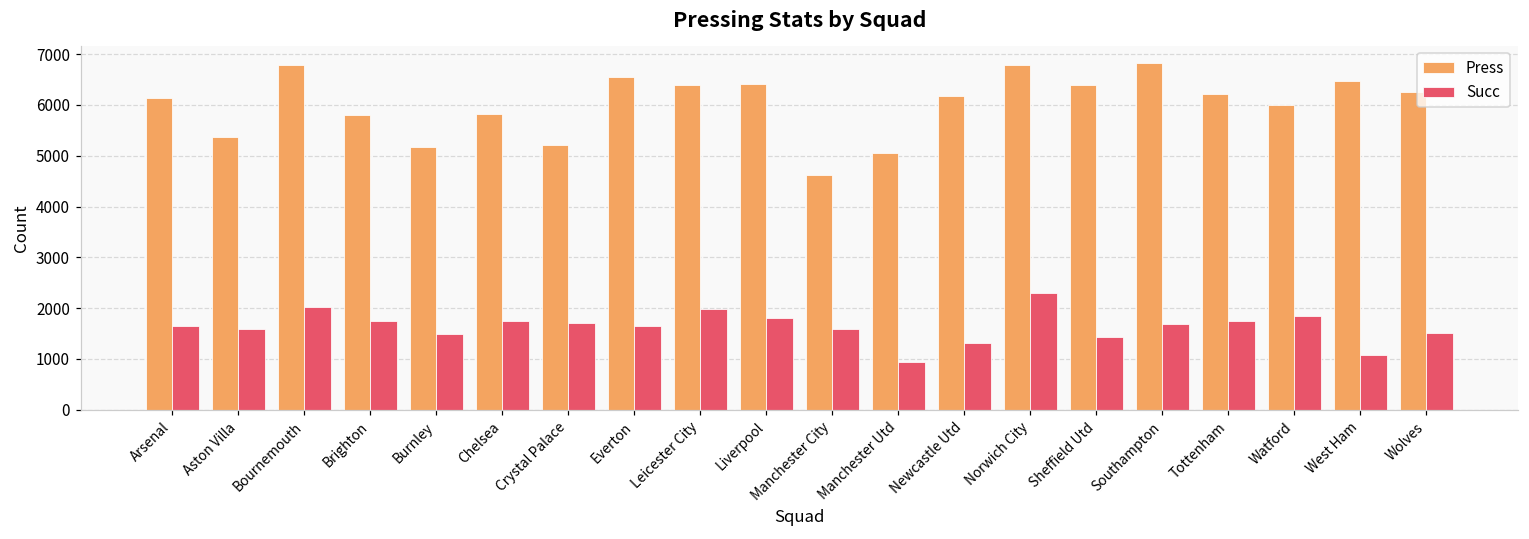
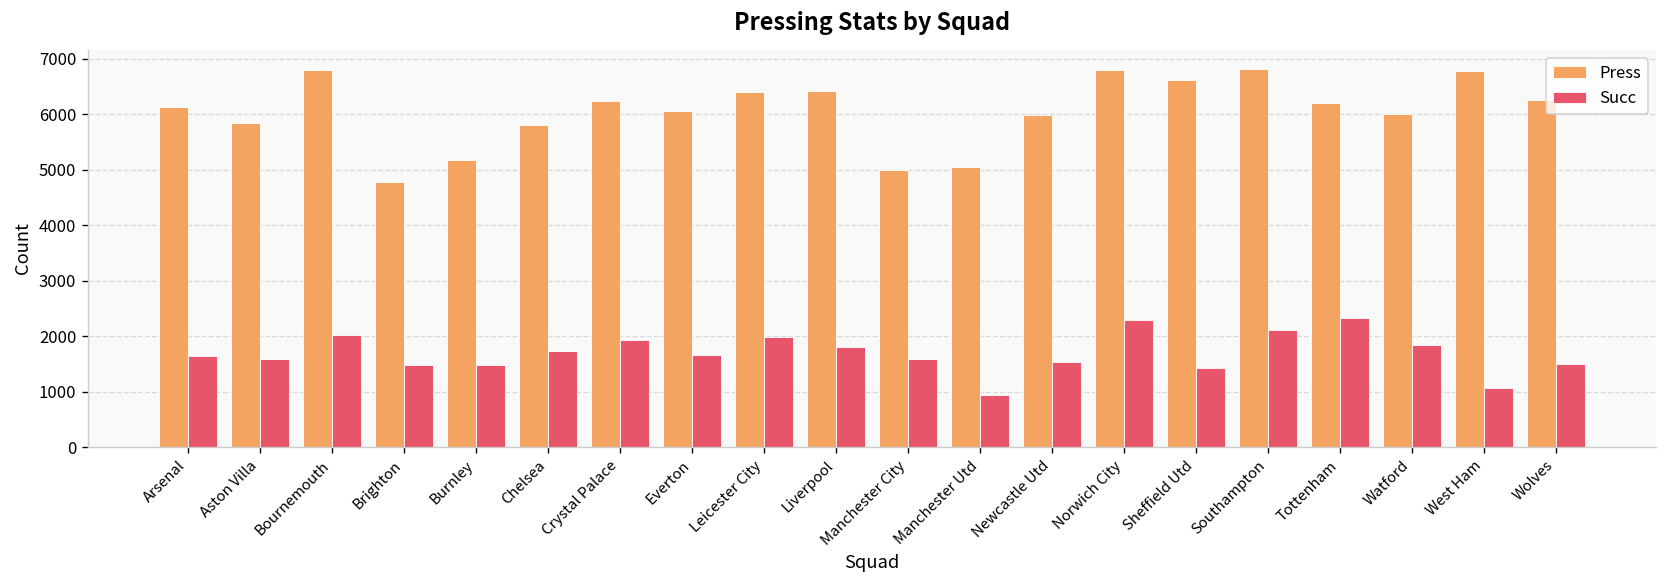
Press, Aston Villa: 5400 -> 5800
Press, Brighton: 5800 -> 4800
Succ, Brighton: 1700 -> 1500
Press, Crystal Palace: 5200 -> 6300
Succ, Crystal Palace: 1700 -> 1900
Press, Everton: 6500 -> 6100
Press, Manchester City: 4600 -> 5000
Press, Newcastle Utd: 6200 -> 6000
Succ, Newcastle Utd: 1300 -> 1500
Press, Sheffield Utd: 6400 -> 6600
Succ, Southampton: 1700 -> 2100
Succ, Tottenham: 1800 -> 2300
Press, West Ham: 6500 -> 6800
